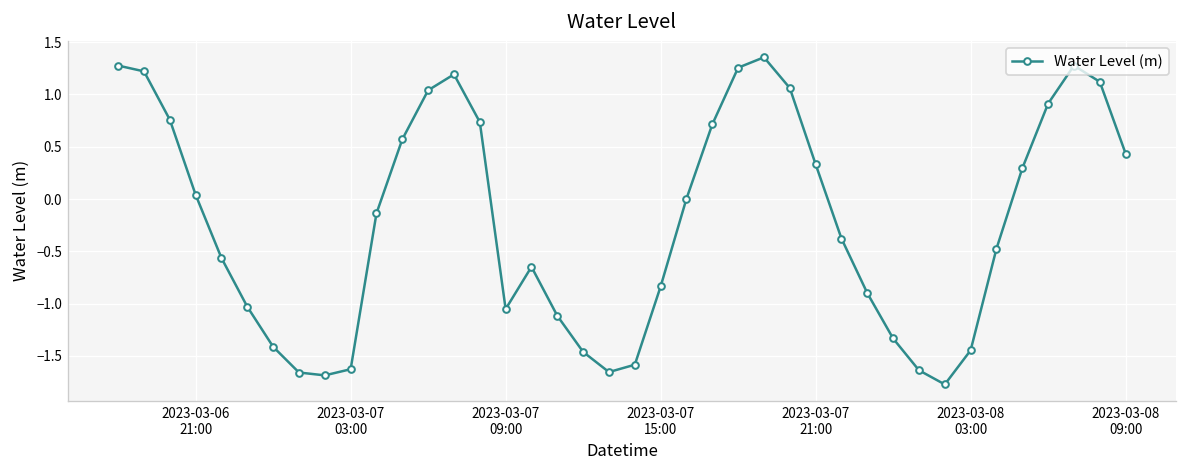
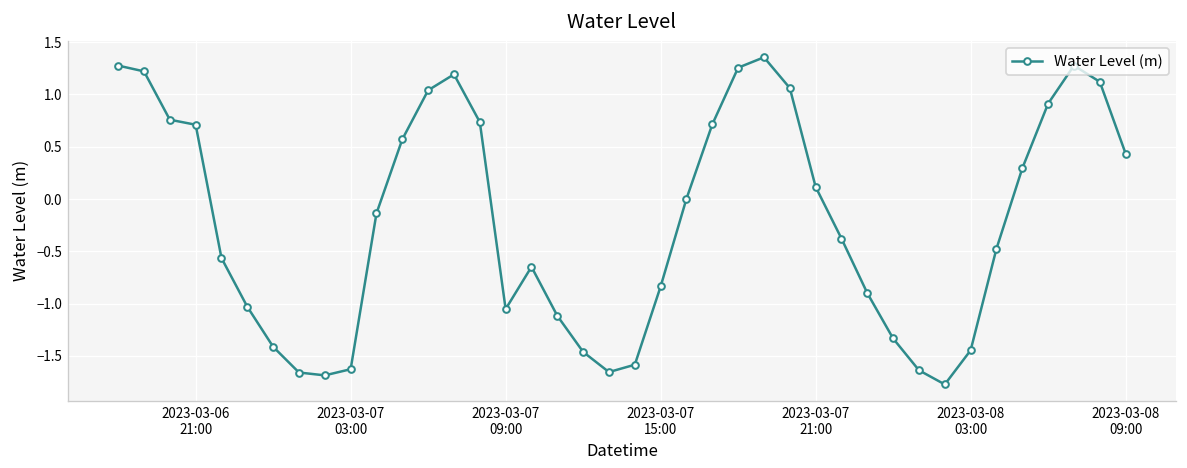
2023-03-06 21:00: 0.0 -> 0.7
2023-03-07 21:00: 0.3 -> 0.1
